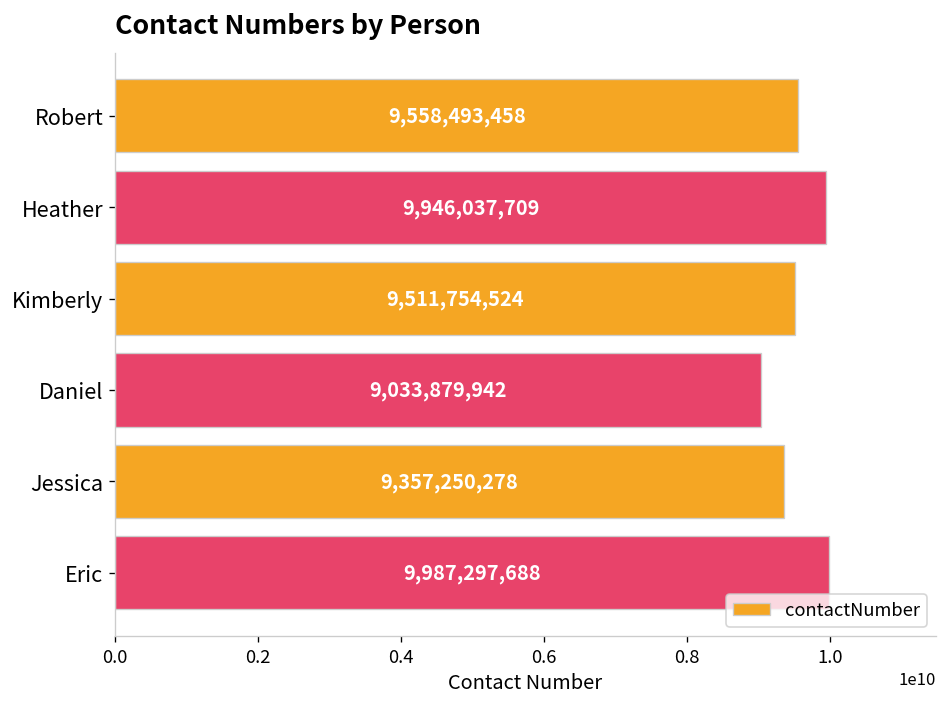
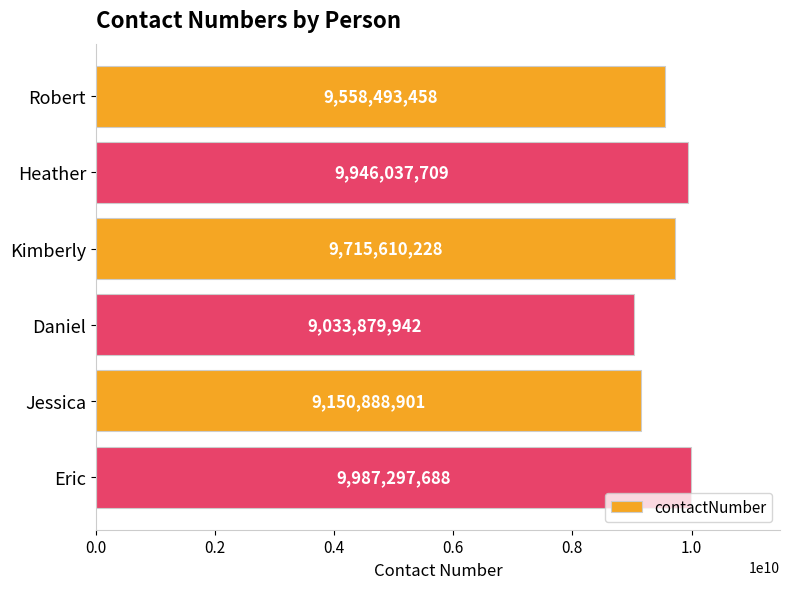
Kimberly: 9,511,754,524 -> 9,715,610,228
Jessica: 9,357,250,278 -> 9,150,888,901
